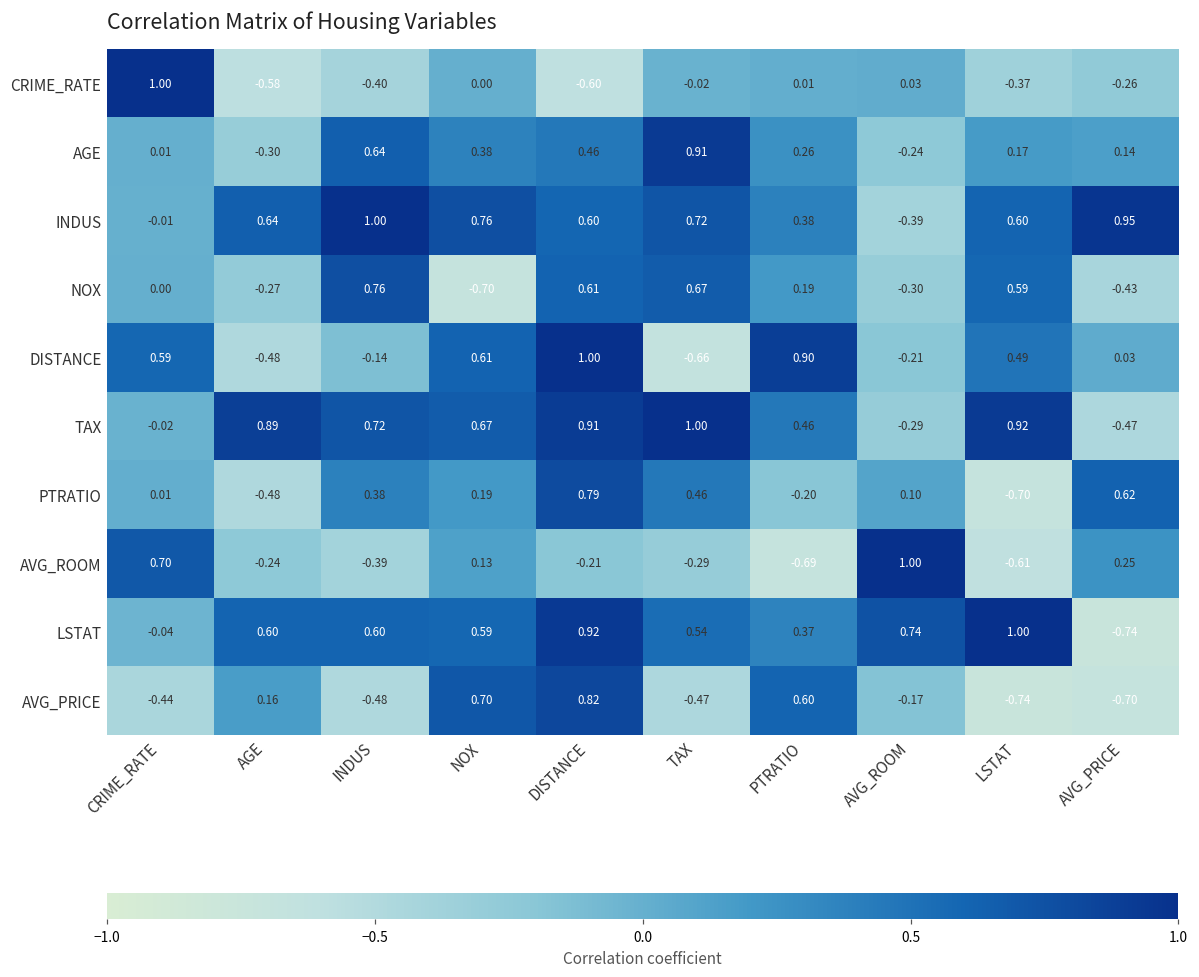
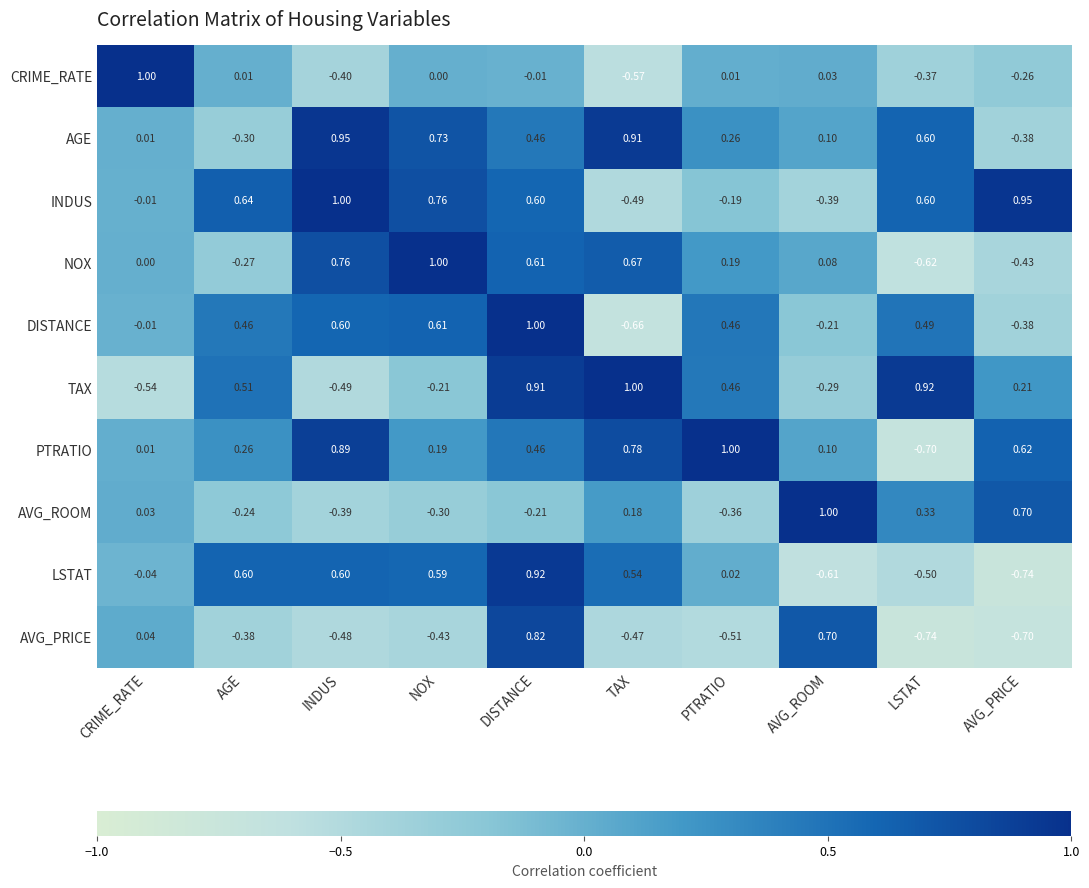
CRIME_RATE, AGE: -0.58 -> 0.01
CRIME_RATE, DISTANCE: -0.60 -> -0.01
CRIME_RATE, TAX: -0.02 -> -0.57
AGE, INDUS: 0.64 -> 0.95
AGE, NOX: 0.38 -> 0.73
AGE, AVG_ROOM: -0.24 -> 0.10
AGE, LSTAT: 0.17 -> 0.60
AGE, AVG_PRICE: 0.14 -> -0.38
INDUS, TAX: 0.72 -> -0.49
INDUS, PTRATIO: 0.38 -> -0.19
NOX, NOX: -0.70 -> 1.00
NOX, AVG_ROOM: -0.30 -> 0.08
NOX, LSTAT: 0.59 -> -0.62
DISTANCE, CRIME_RATE: 0.59 -> -0.01
DISTANCE, AGE: -0.48 -> 0.46
DISTANCE, INDUS: -0.14 -> 0.60
DISTANCE, PTRATIO: 0.90 -> 0.46
DISTANCE, AVG_PRICE: 0.03 -> -0.38
TAX, CRIME_RATE: -0.02 -> -0.54
TAX, AGE: 0.89 -> 0.51
TAX, INDUS: 0.72 -> -0.49
TAX, NOX: 0.67 -> -0.21
TAX, AVG_PRICE: -0.47 -> 0.21
PTRATIO, AGE: -0.48 -> 0.26
PTRATIO, INDUS: 0.38 -> 0.89
PTRATIO, DISTANCE: 0.79 -> 0.46
PTRATIO, TAX: 0.46 -> 0.78
PTRATIO, PTRATIO: -0.20 -> 1.00
AVG_ROOM, CRIME_RATE: 0.70 -> 0.03
AVG_ROOM, NOX: 0.13 -> -0.30
AVG_ROOM, TAX: -0.29 -> 0.18
AVG_ROOM, PTRATIO: -0.69 -> -0.36
AVG_ROOM, LSTAT: -0.61 -> 0.33
AVG_ROOM, AVG_PRICE: 0.25 -> 0.70
LSTAT, PTRATIO: 0.37 -> 0.02
LSTAT, AVG_ROOM: 0.74 -> -0.61
LSTAT, LSTAT: 1.00 -> -0.50
AVG_PRICE, CRIME_RATE: -0.44 -> 0.04
AVG_PRICE, AGE: 0.16 -> -0.38
AVG_PRICE, NOX: 0.70 -> -0.43
AVG_PRICE, PTRATIO: 0.60 -> -0.51
AVG_PRICE, AVG_ROOM: -0.17 -> 0.70
